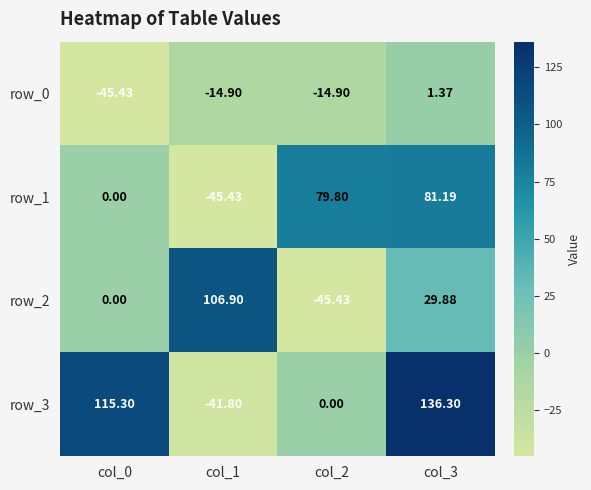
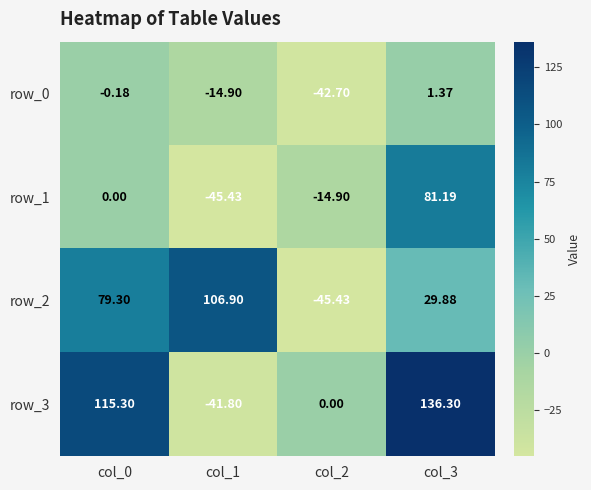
row_0, col_0: -45.43 -> -0.18
row_0, col_2: -14.90 -> -42.70
row_1, col_2: 79.80 -> -14.90
row_2, col_0: 0.00 -> 79.30
